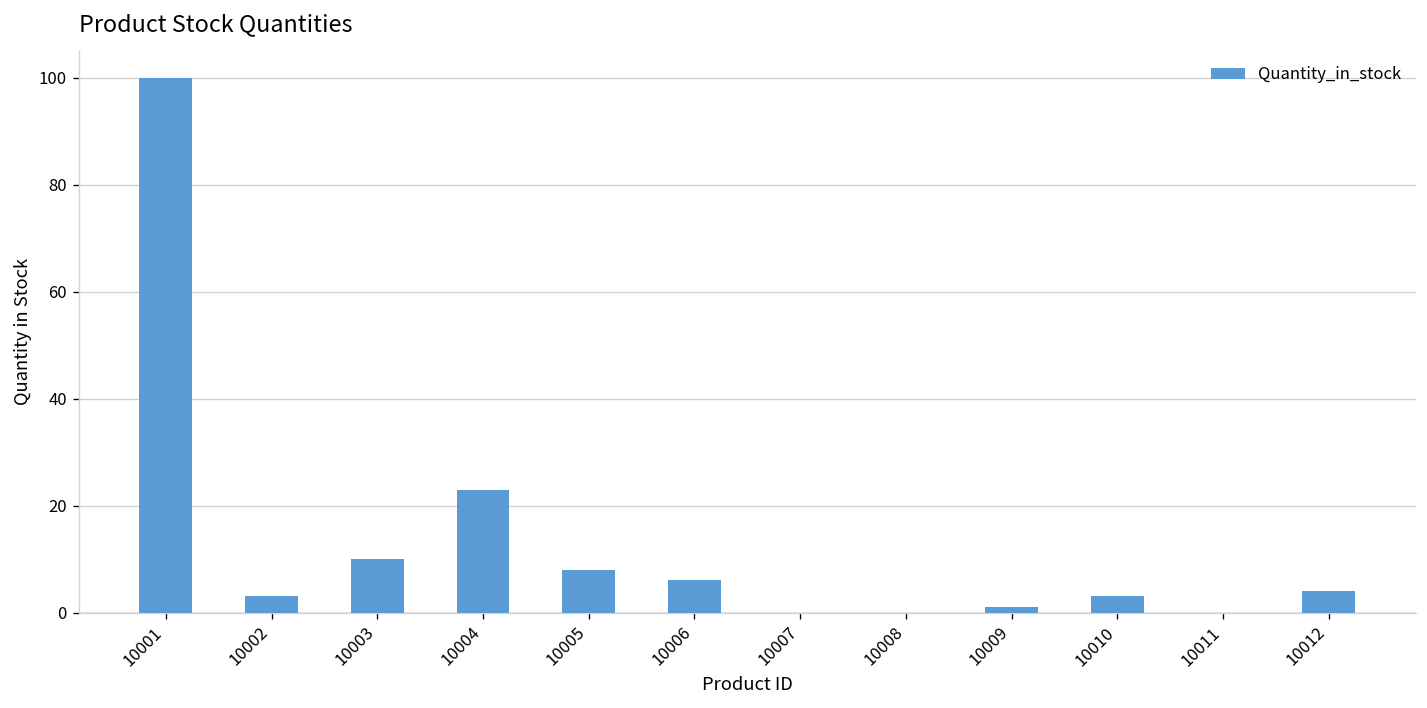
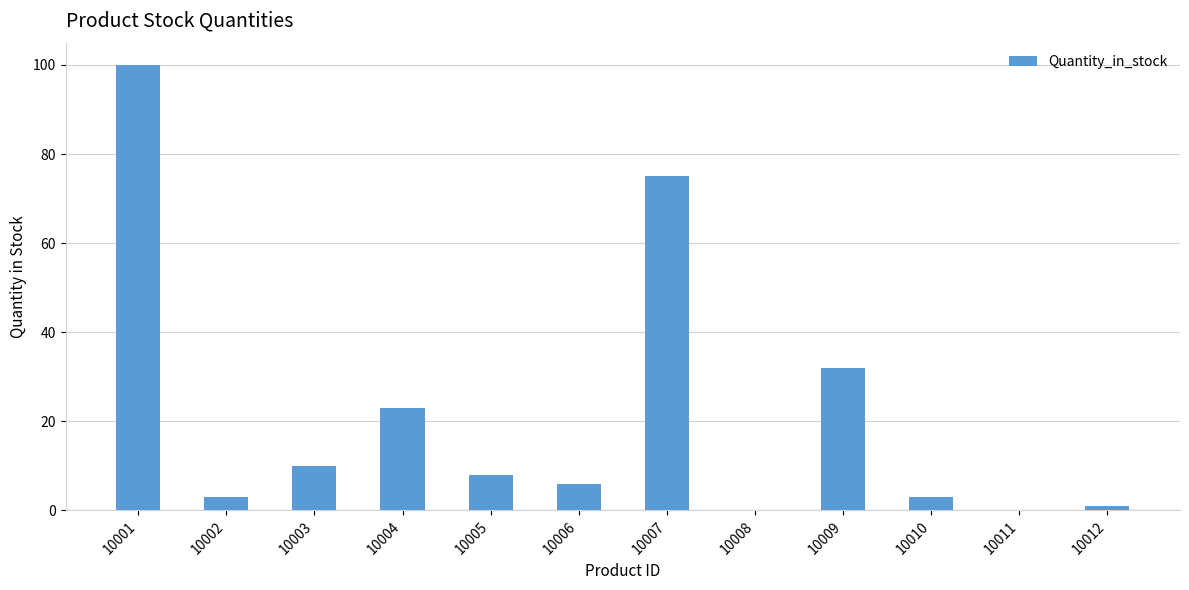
10007: 0 -> 75
10009: 1 -> 32
10012: 4 -> 1
